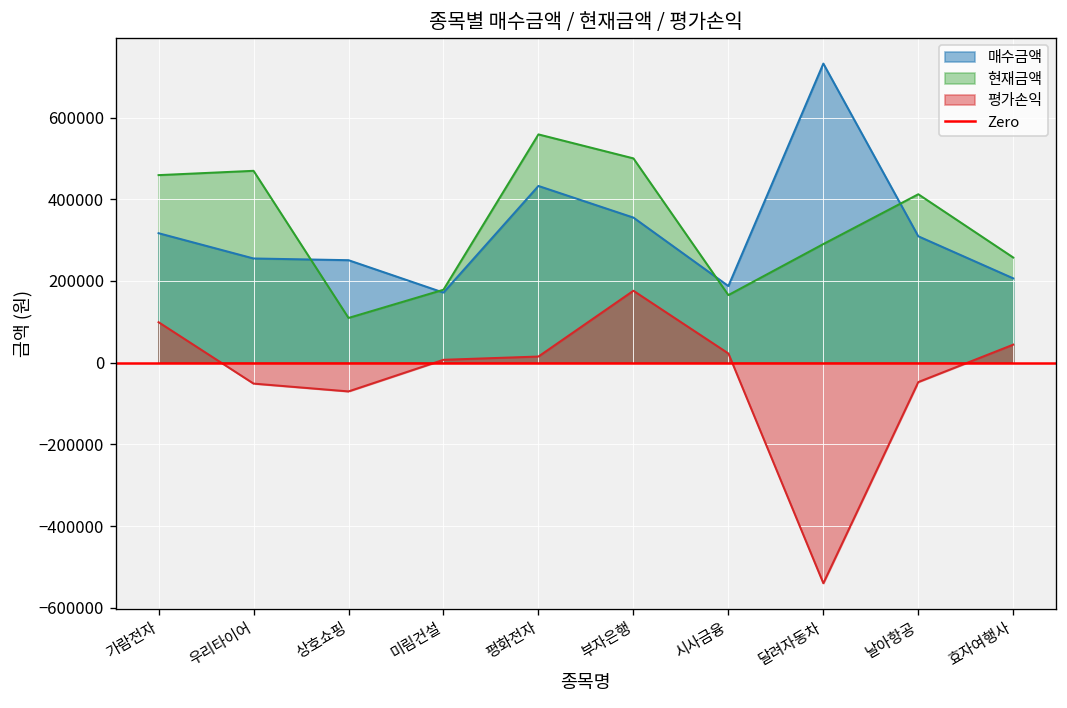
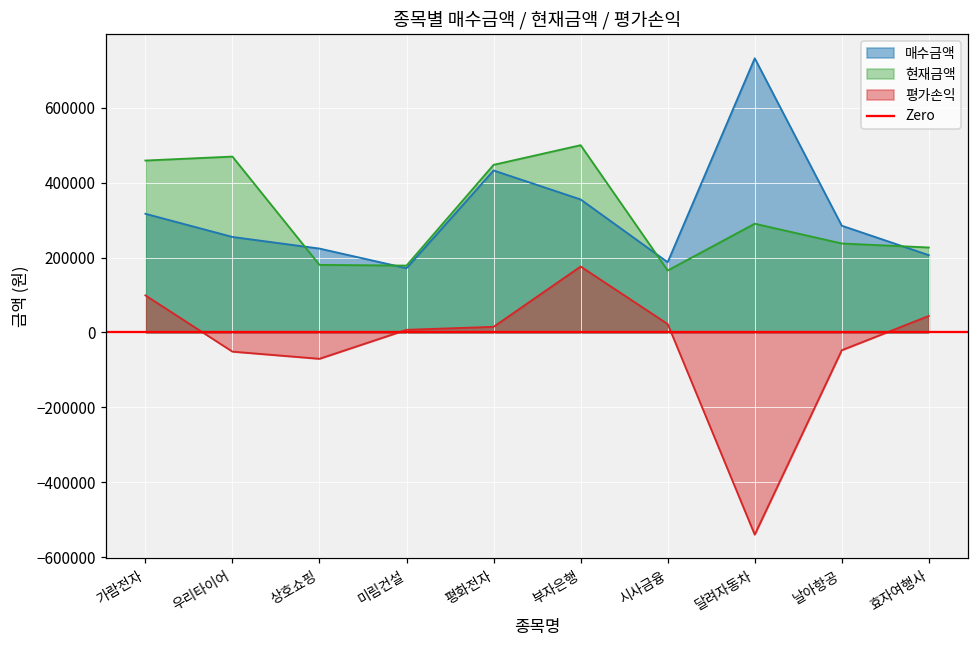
매수금액, 상호쇼핑: 250000 -> 220000
현재금액, 상호쇼핑: 110000 -> 180000
현재금액, 평화전자: 560000 -> 450000
매수금액, 날아항공: 310000 -> 290000
현재금액, 날아항공: 410000 -> 240000
현재금액, 효자여행사: 260000 -> 230000
